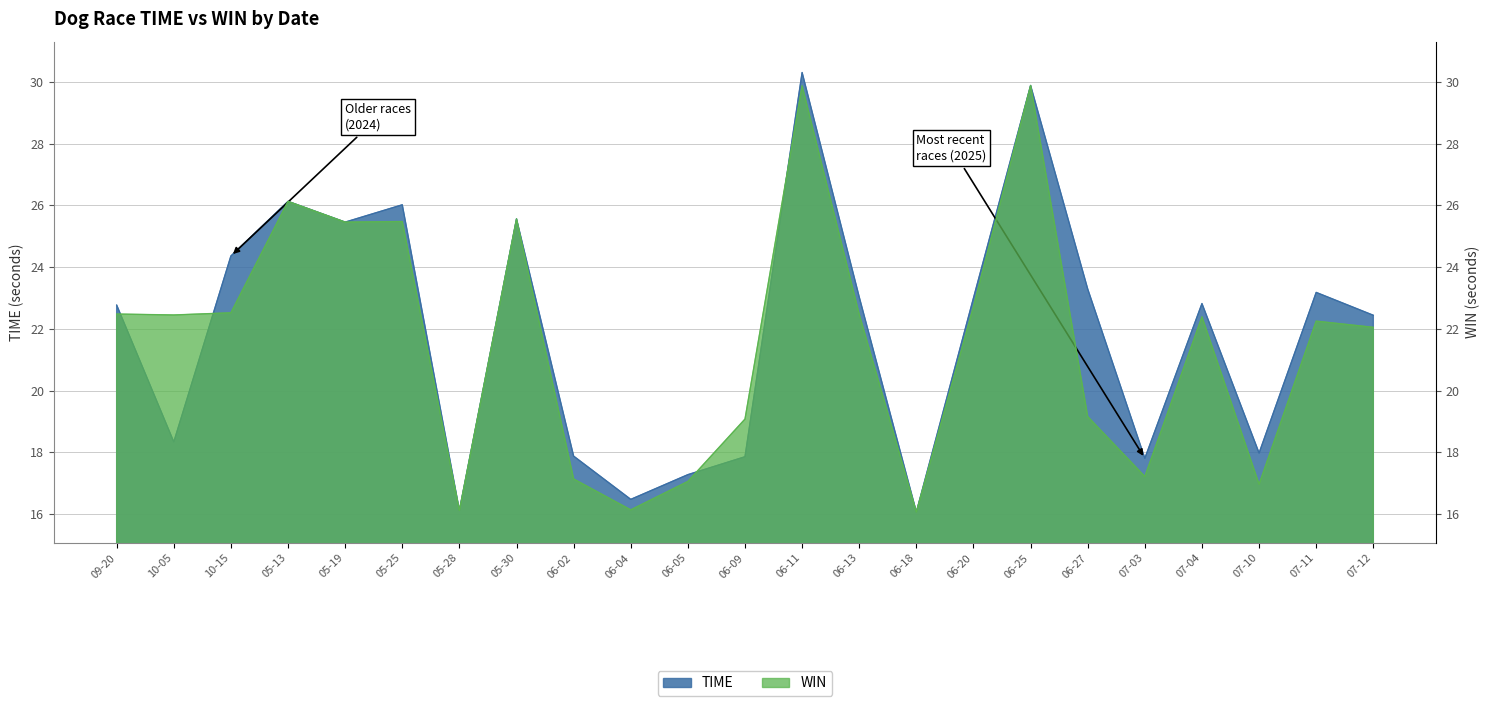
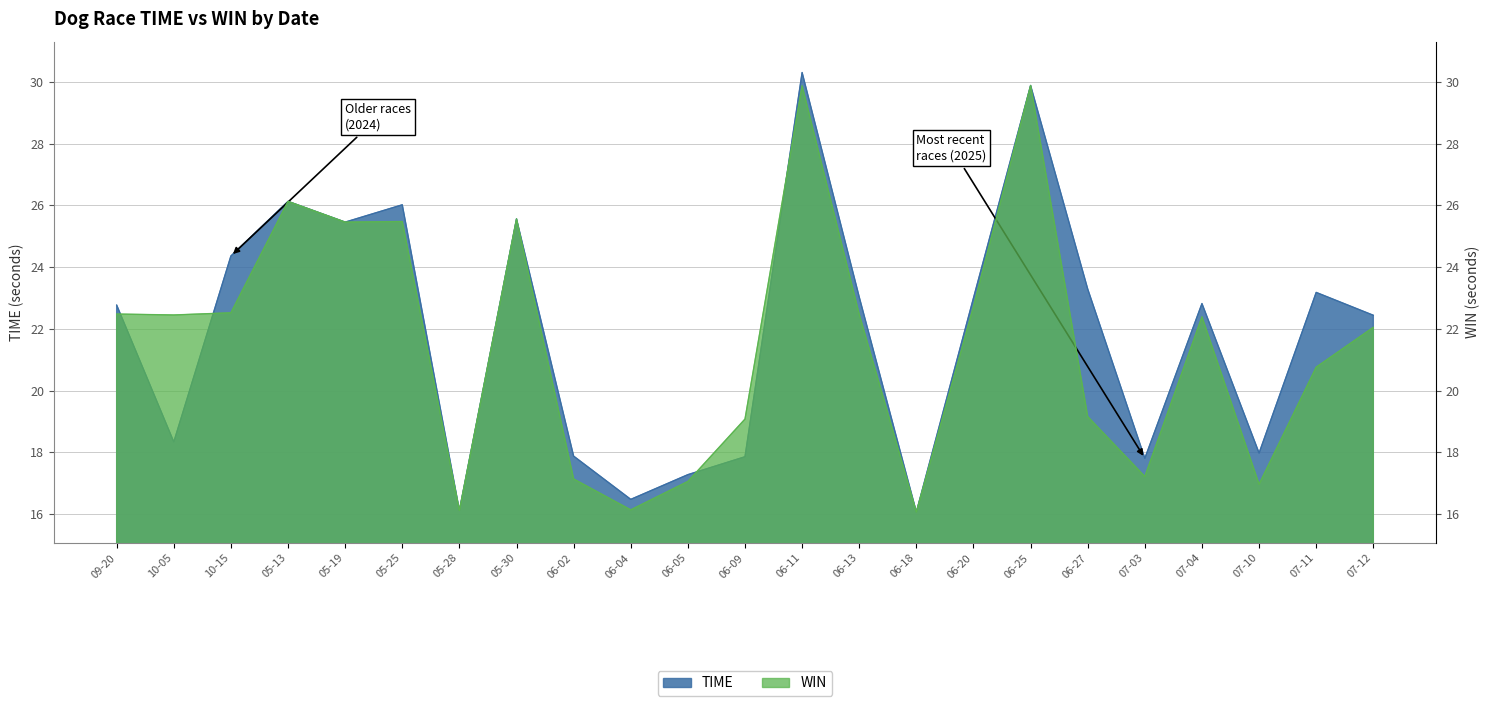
WIN, 07-11: 22.3 -> 20.8
